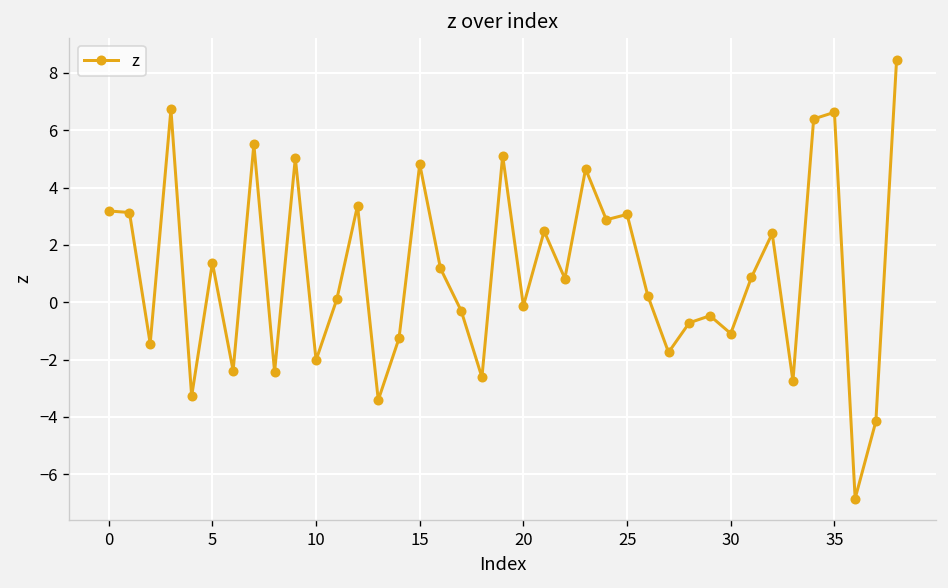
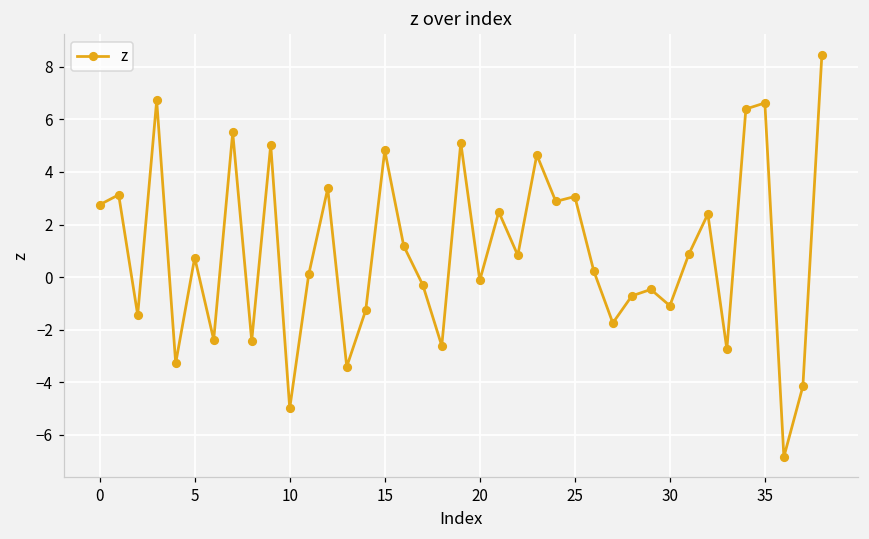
0: 3.2 -> 2.8
5: 1.4 -> 0.7
10: -2.0 -> -5.0
